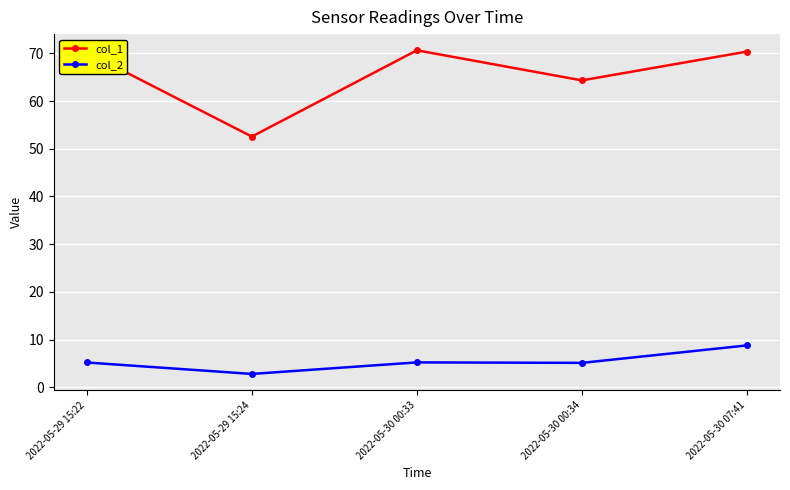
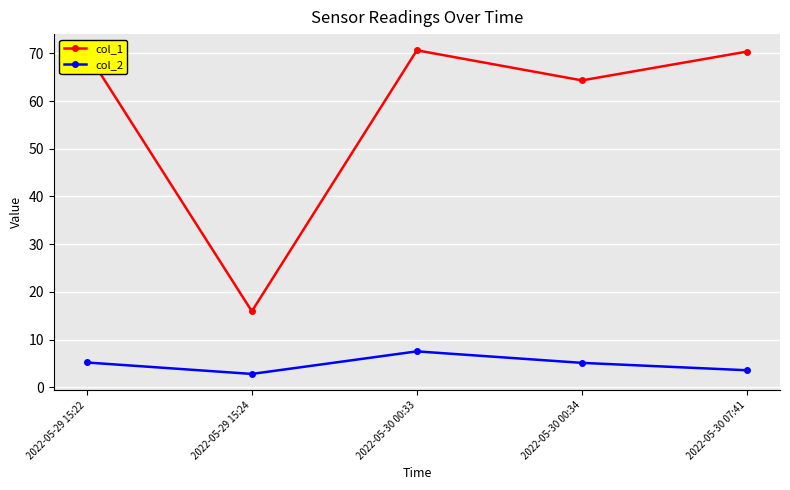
col_1, 2022-05-29 15:24: 53 -> 16
col_2, 2022-05-30 00:33: 5 -> 8
col_2, 2022-05-30 07:41: 9 -> 4
